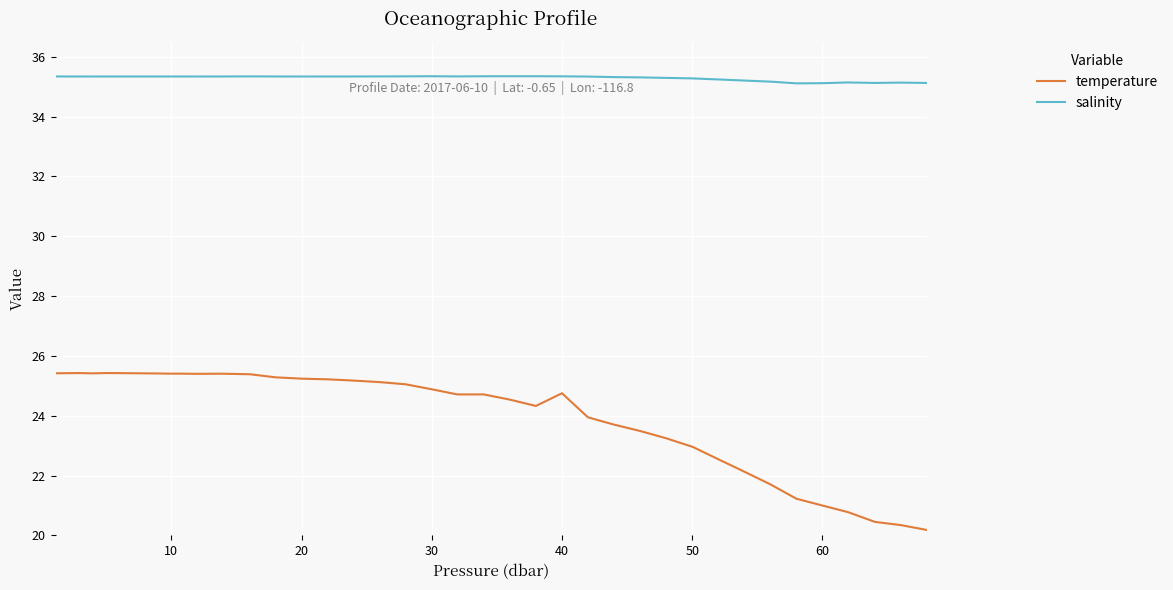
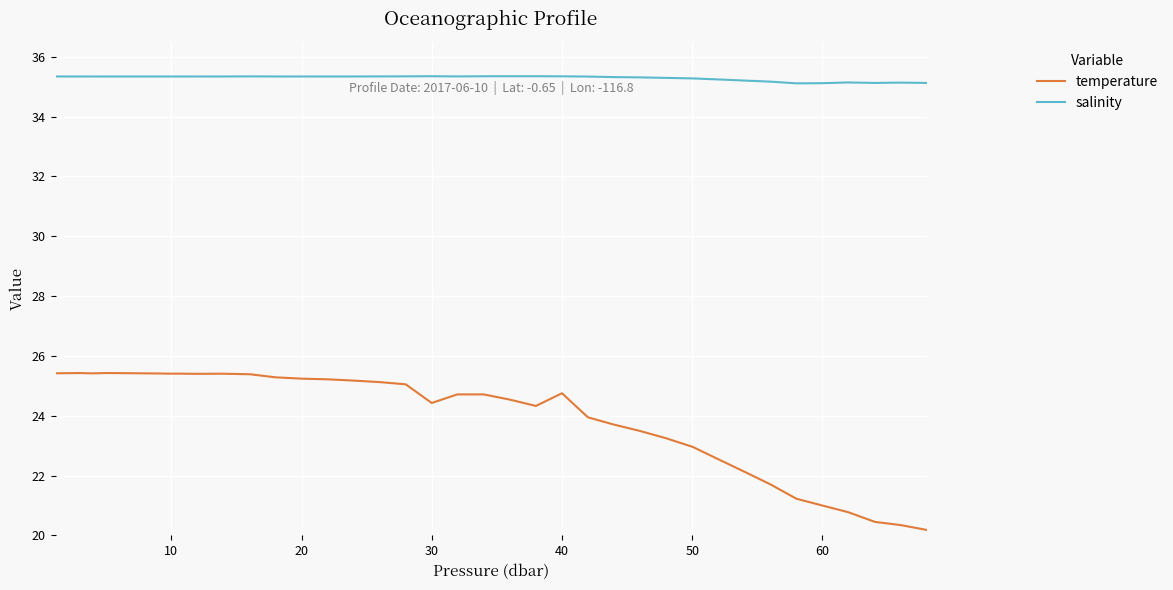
temperature, 30: 24.9 -> 24.4
